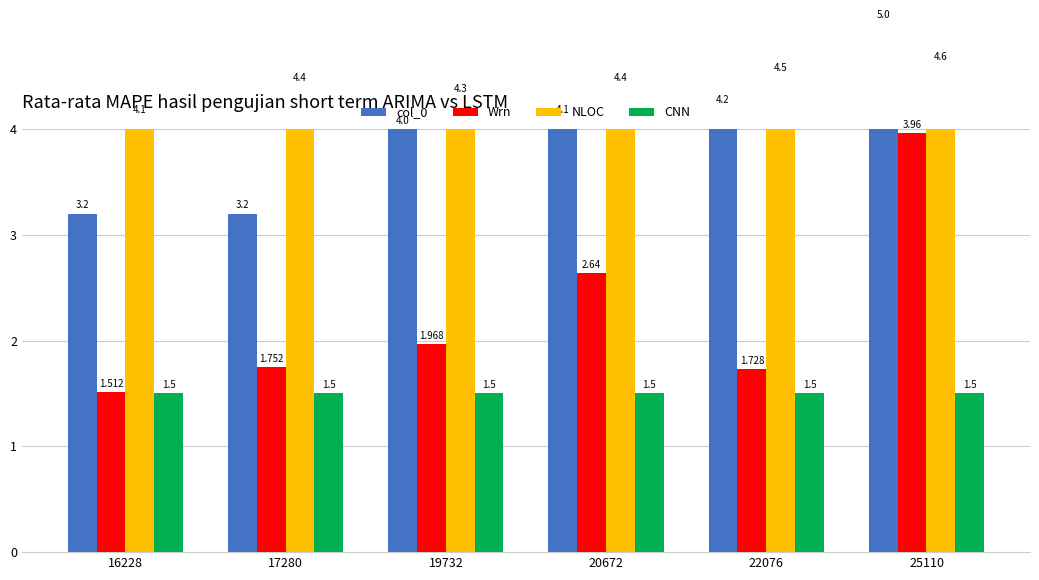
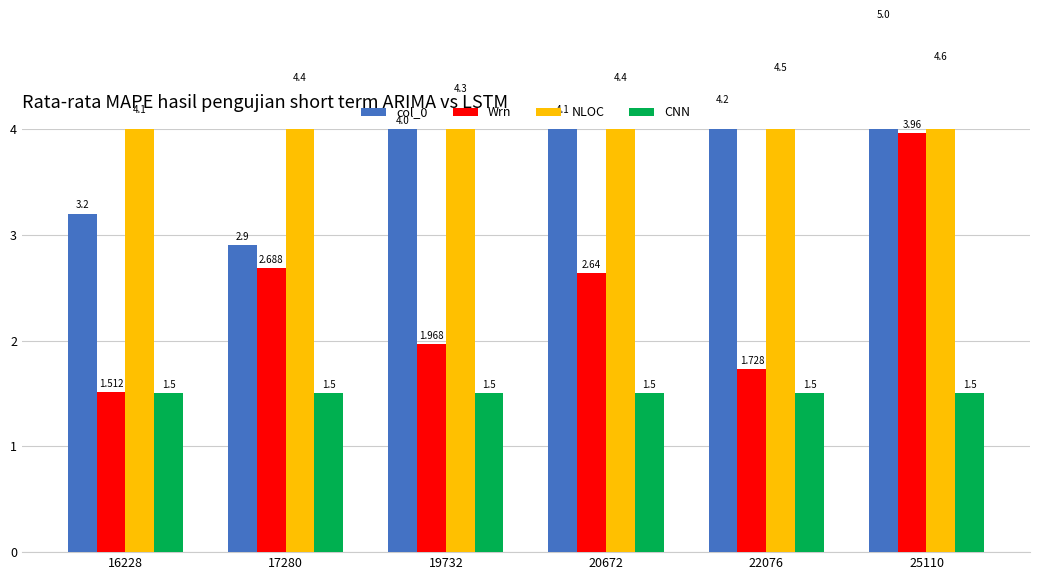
col_0, 17280: 3.2 -> 2.9
Wrn, 17280: 1.752 -> 2.688
